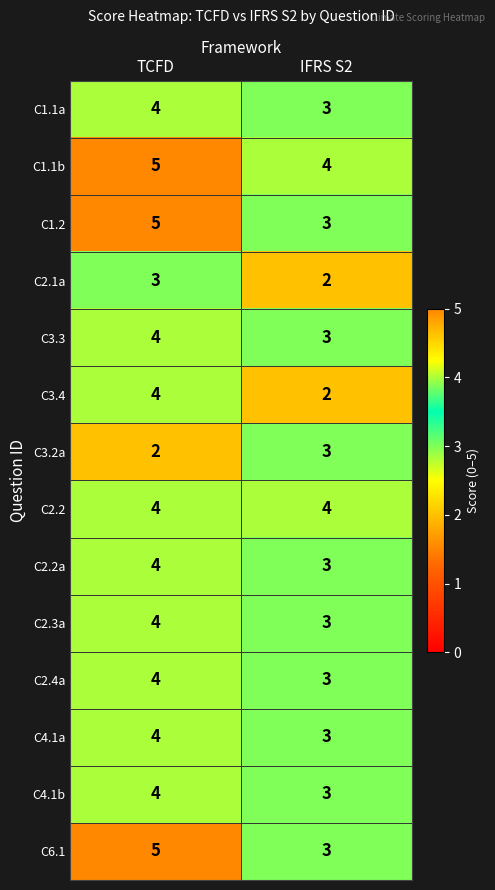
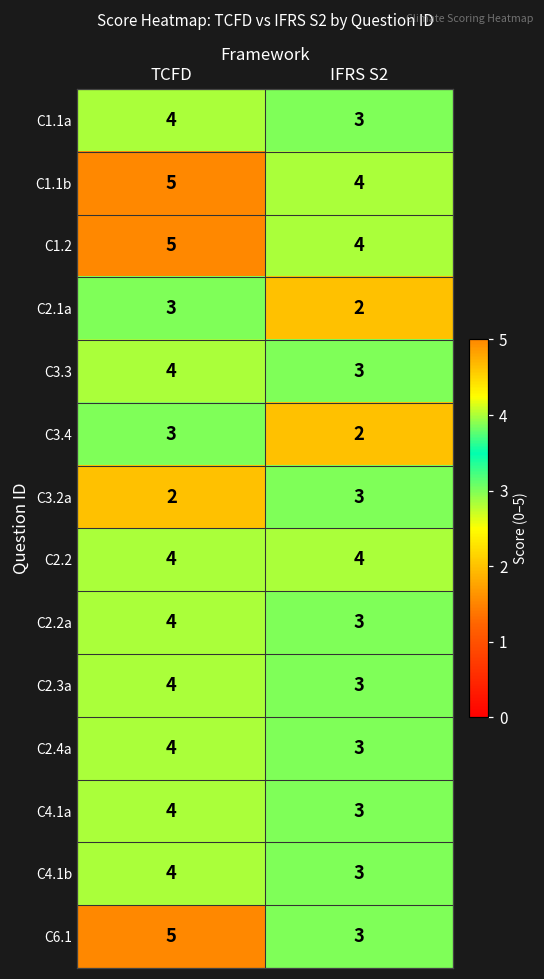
C1.2, IFRS S2: 3 -> 4
C3.4, TCFD: 4 -> 3
